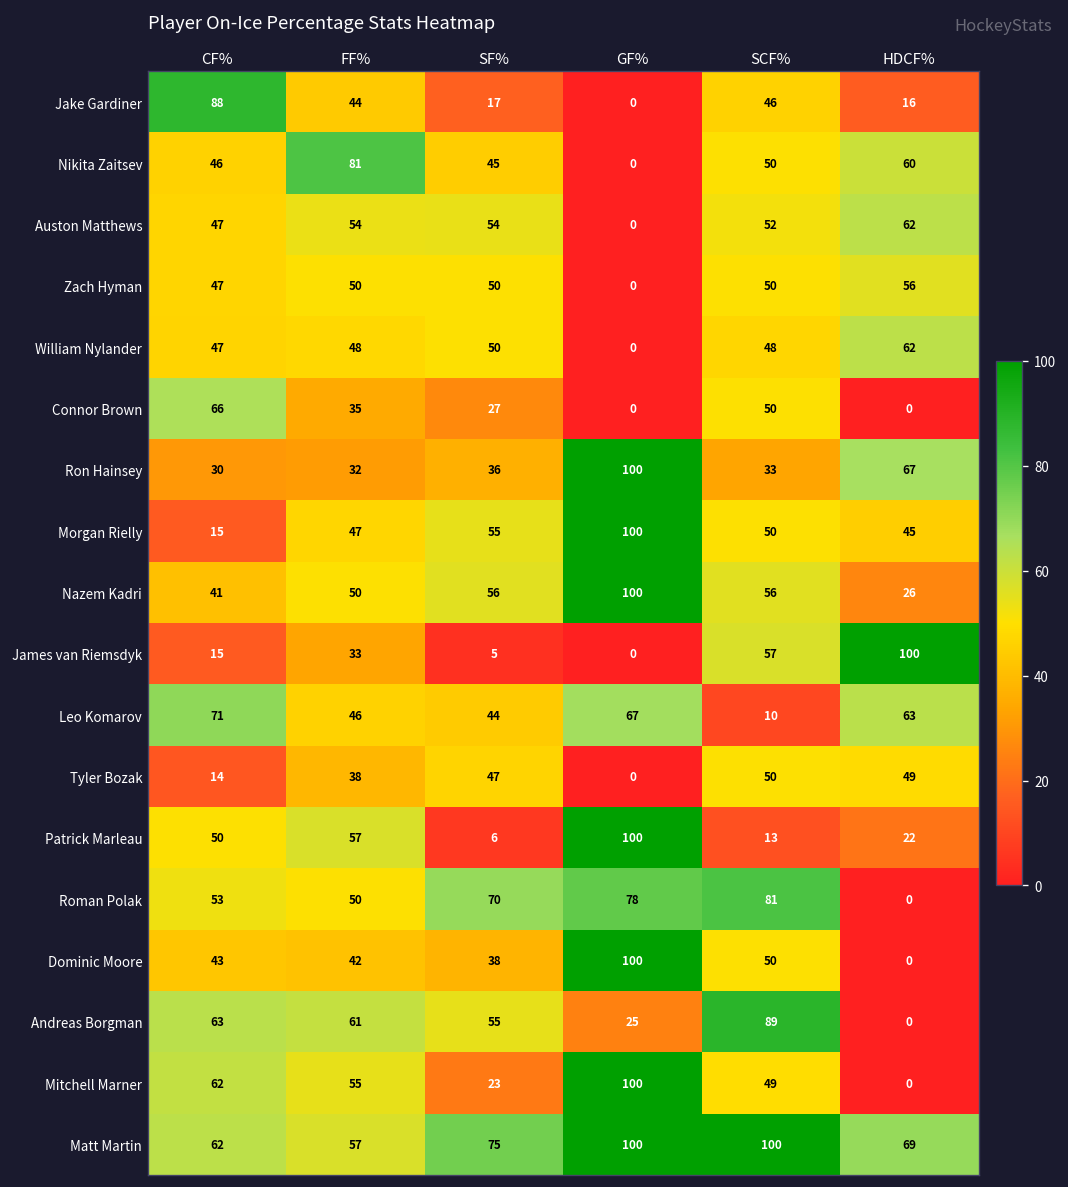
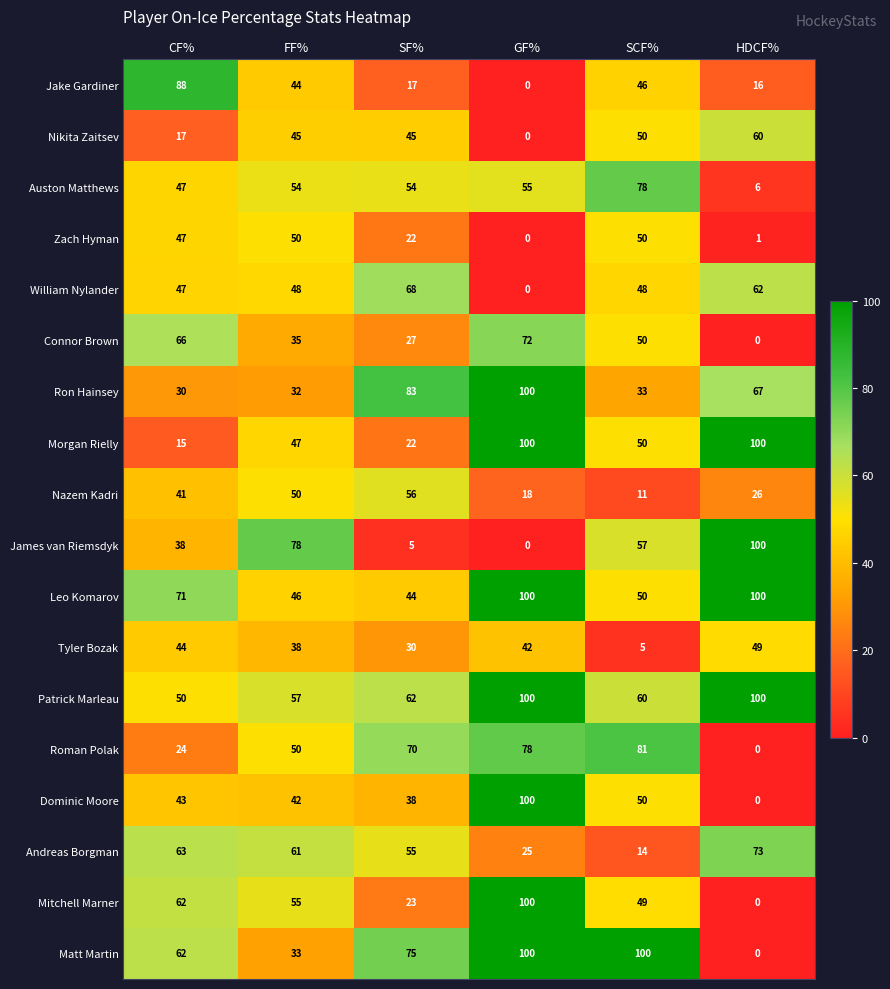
Nikita Zaitsev, CF%: 46 -> 17
Nikita Zaitsev, FF%: 81 -> 45
Auston Matthews, GF%: 0 -> 55
Auston Matthews, SCF%: 52 -> 78
Auston Matthews, HDCF%: 62 -> 6
Zach Hyman, SF%: 50 -> 22
Zach Hyman, HDCF%: 56 -> 1
William Nylander, SF%: 50 -> 68
Connor Brown, GF%: 0 -> 72
Ron Hainsey, SF%: 36 -> 83
Morgan Rielly, SF%: 55 -> 22
Morgan Rielly, HDCF%: 45 -> 100
Nazem Kadri, GF%: 100 -> 18
Nazem Kadri, SCF%: 56 -> 11
James van Riemsdyk, CF%: 15 -> 38
James van Riemsdyk, FF%: 33 -> 78
Leo Komarov, GF%: 67 -> 100
Leo Komarov, SCF%: 10 -> 50
Leo Komarov, HDCF%: 63 -> 100
Tyler Bozak, CF%: 14 -> 44
Tyler Bozak, SF%: 47 -> 30
Tyler Bozak, GF%: 0 -> 42
Tyler Bozak, SCF%: 50 -> 5
Patrick Marleau, SF%: 6 -> 62
Patrick Marleau, SCF%: 13 -> 60
Patrick Marleau, HDCF%: 22 -> 100
Roman Polak, CF%: 53 -> 24
Andreas Borgman, SCF%: 89 -> 14
Andreas Borgman, HDCF%: 0 -> 73
Matt Martin, FF%: 57 -> 33
Matt Martin, HDCF%: 69 -> 0
